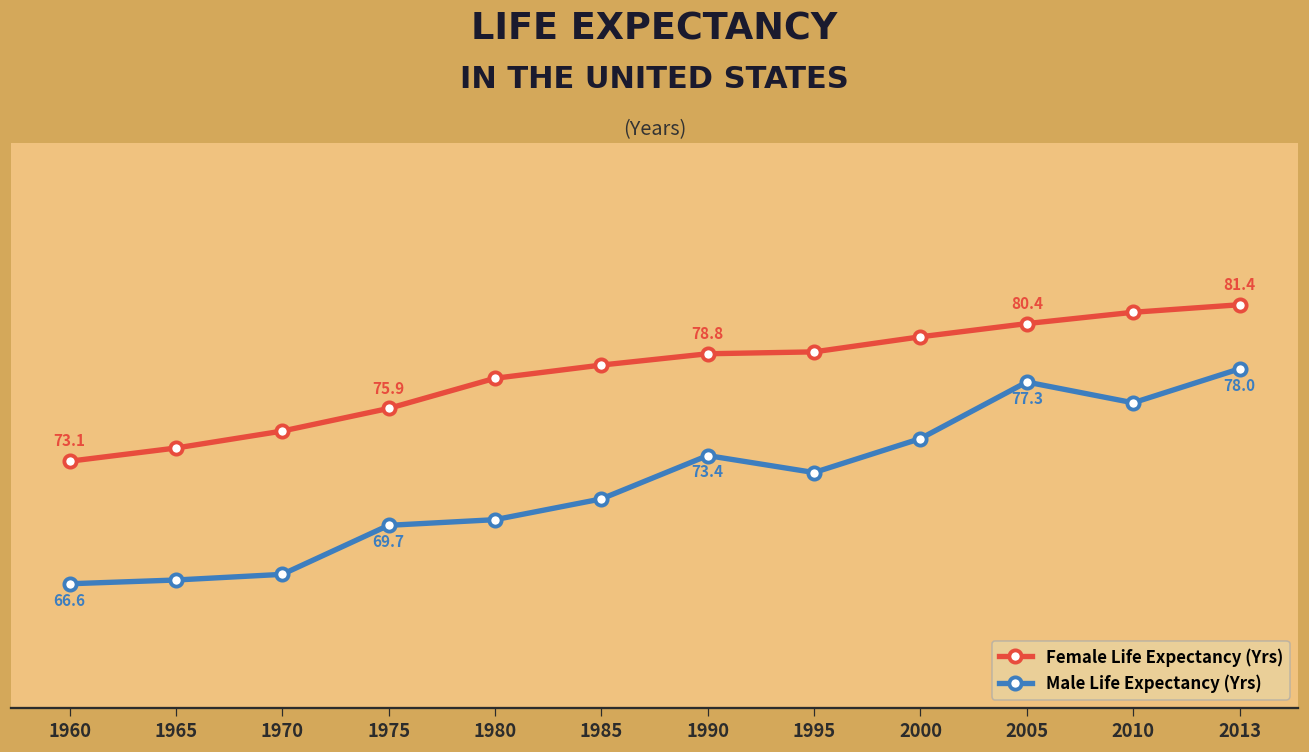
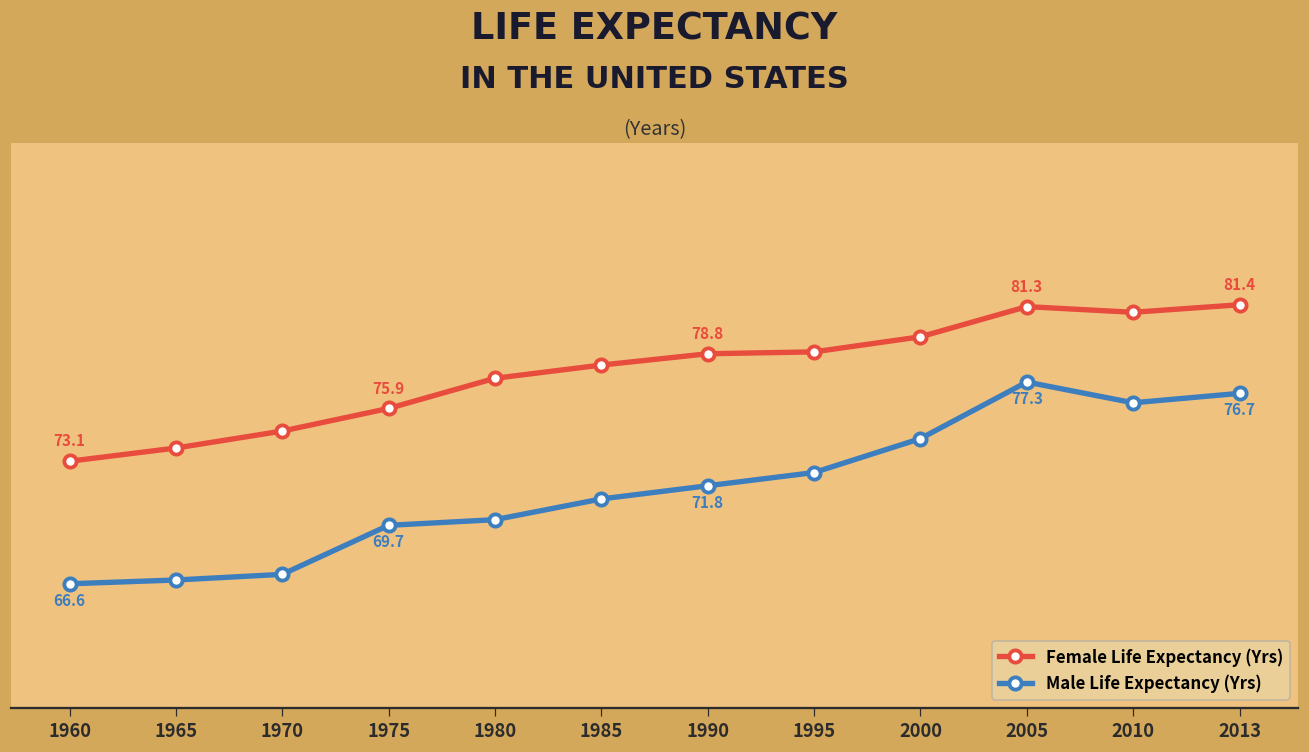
Male Life Expectancy (Yrs), 1990: 73.4 -> 71.8
Female Life Expectancy (Yrs), 2005: 80.4 -> 81.3
Male Life Expectancy (Yrs), 2013: 78.0 -> 76.7
